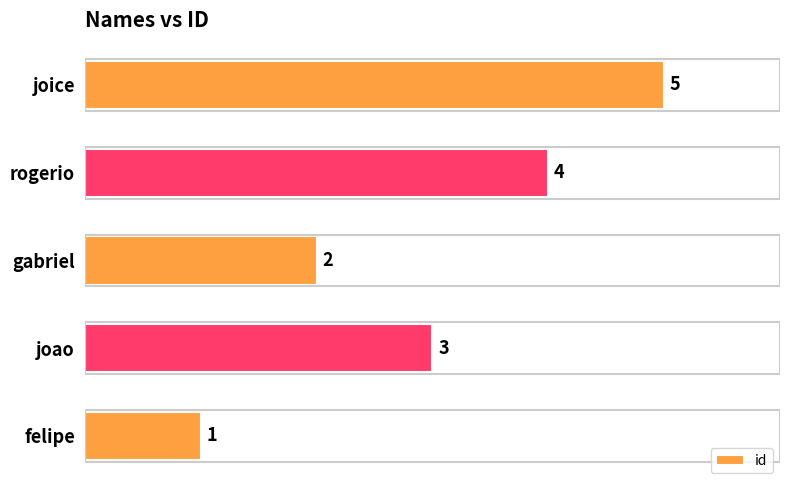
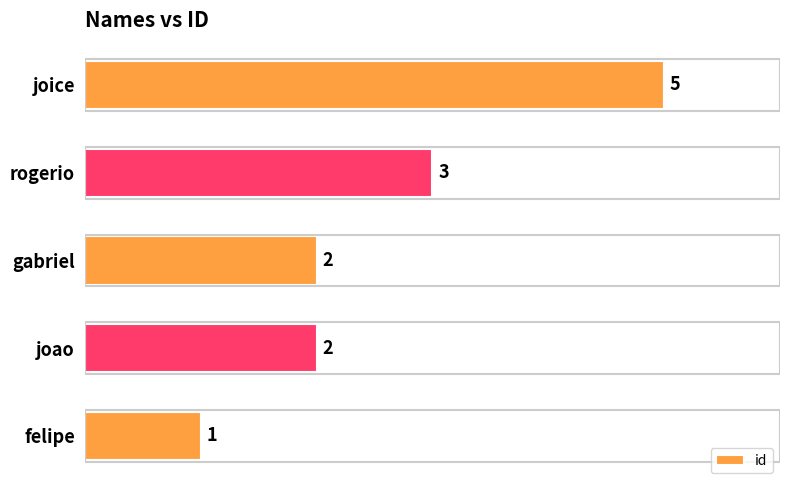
rogerio: 4 -> 3
joao: 3 -> 2
